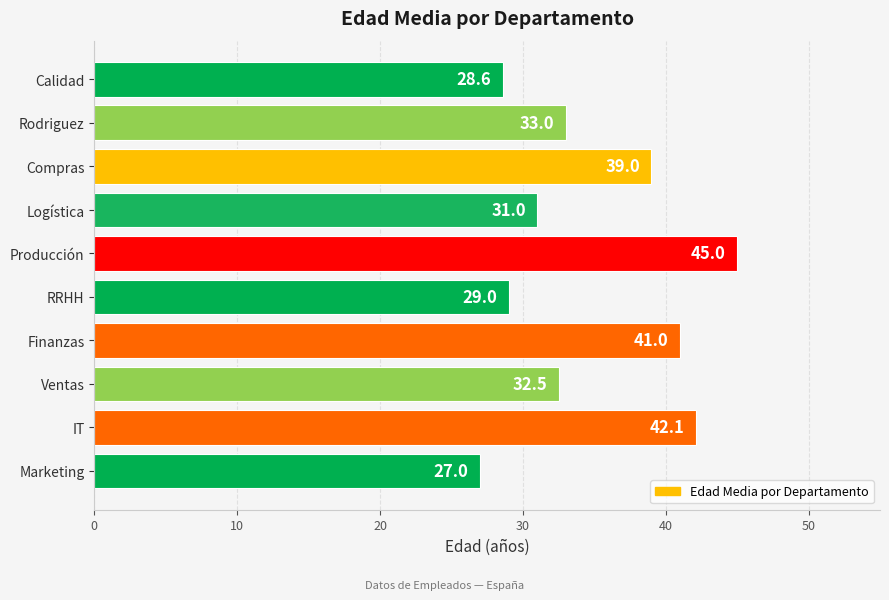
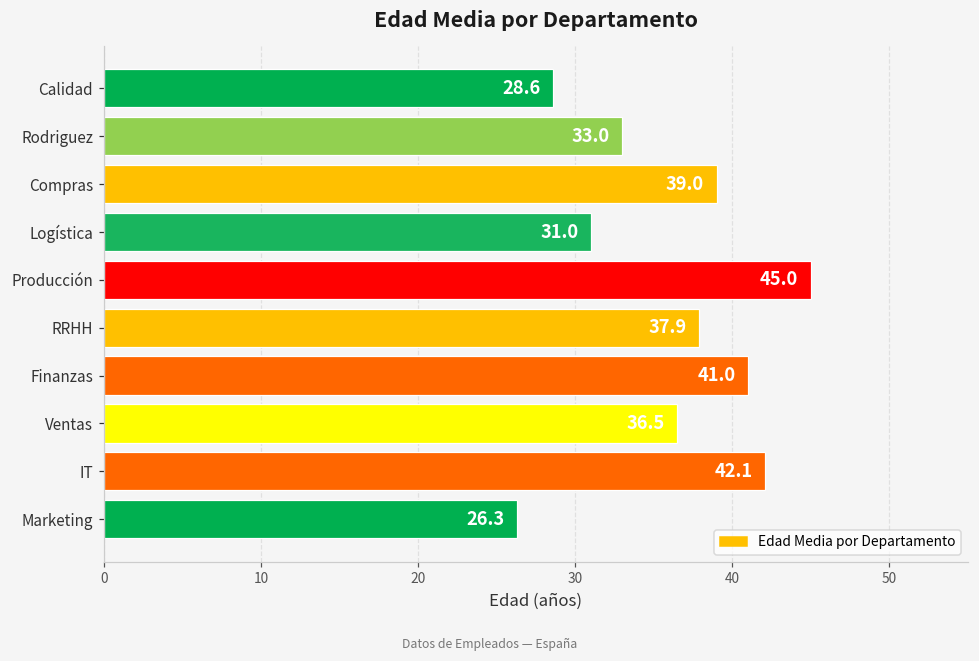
RRHH: 29.0 -> 37.9
Ventas: 32.5 -> 36.5
Marketing: 27.0 -> 26.3
